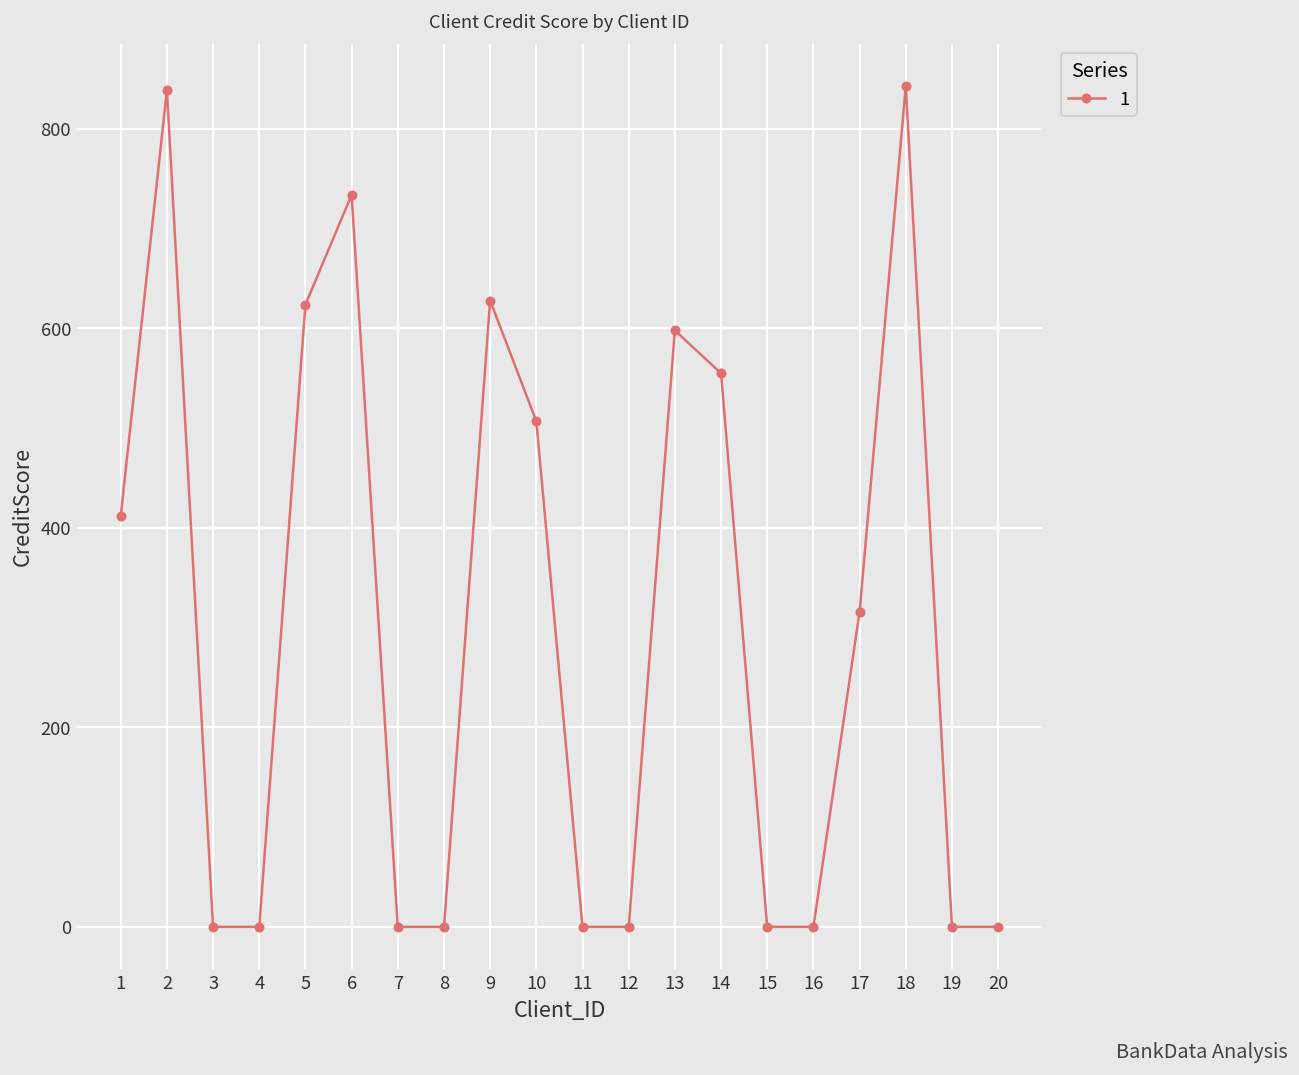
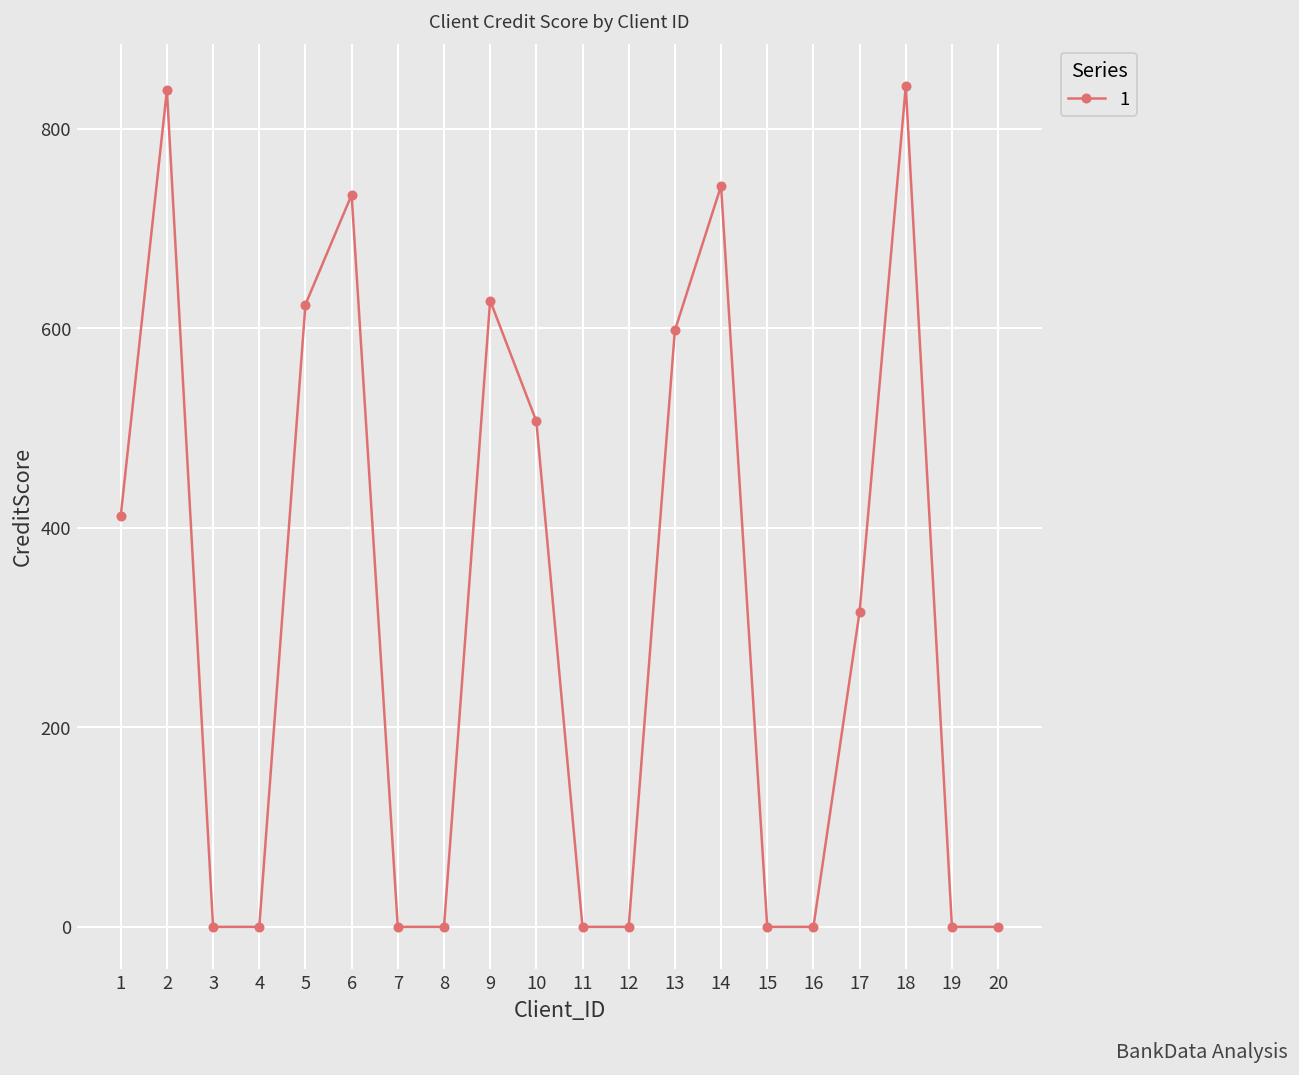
14: 560 -> 740
